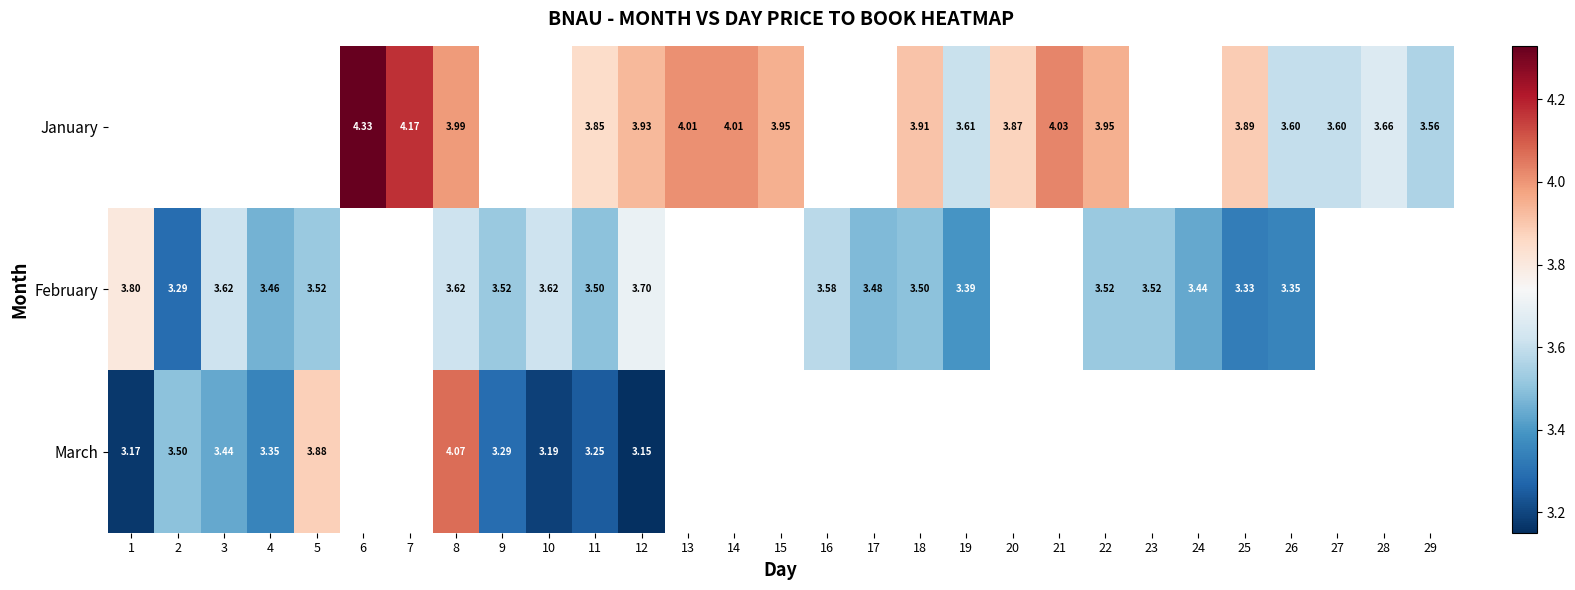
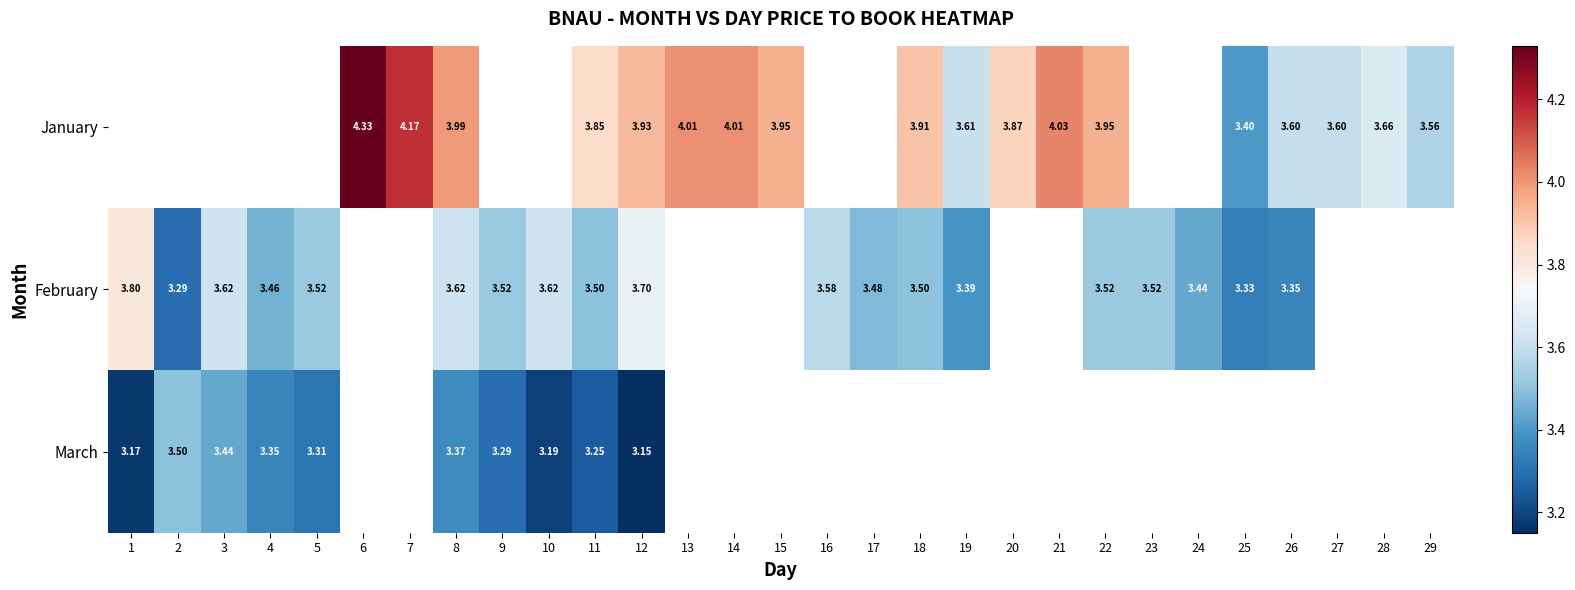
January, 25: 3.89 -> 3.40
March, 5: 3.88 -> 3.31
March, 8: 4.07 -> 3.37
